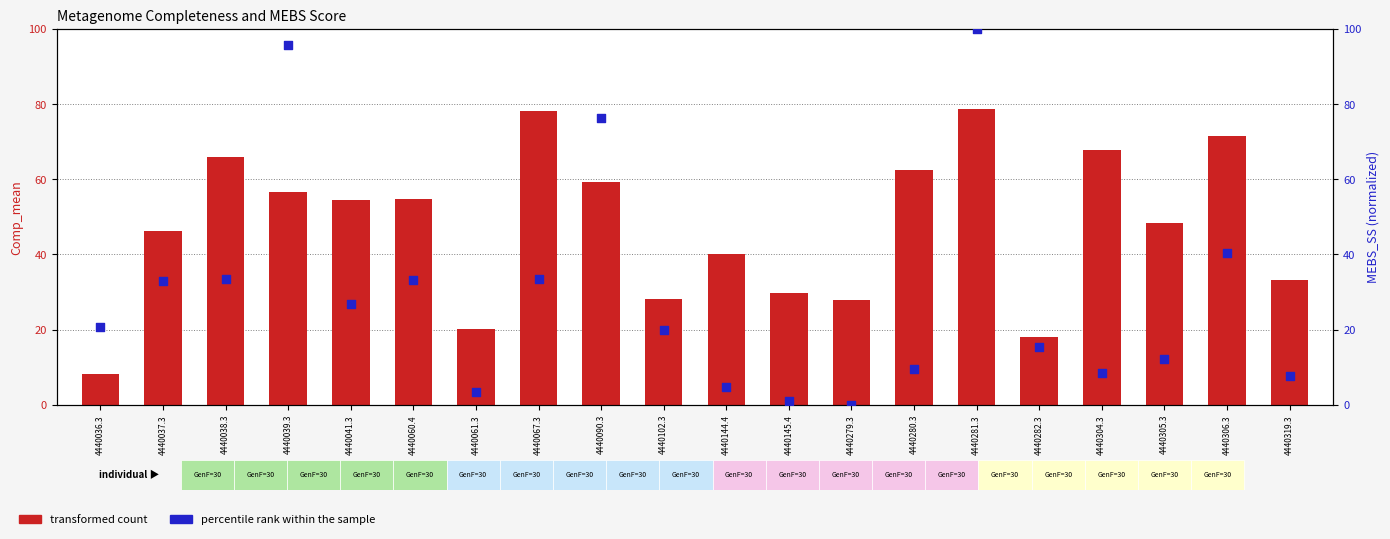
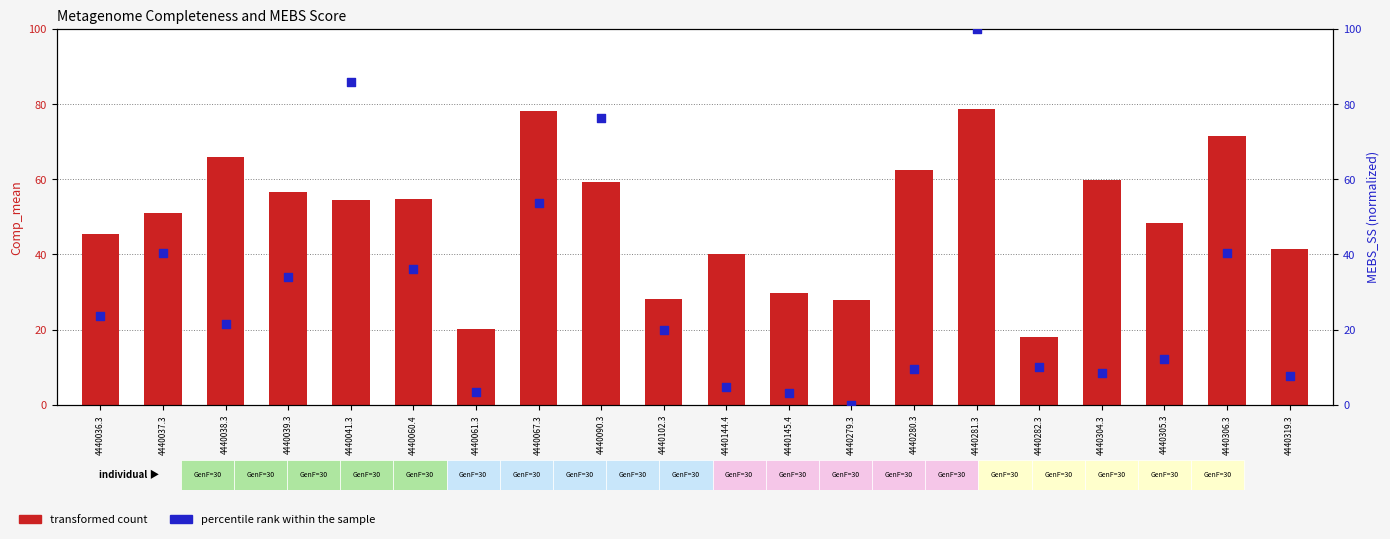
Metagenome Completeness and MEBS Score, transformed count, 4440036.3: 8 -> 45
Metagenome Completeness and MEBS Score, transformed count, 4440037.3: 46 -> 51
Metagenome Completeness and MEBS Score, transformed count, 4440304.3: 68 -> 60
Metagenome Completeness and MEBS Score, transformed count, 4440319.3: 33 -> 41
Metagenome Completeness and MEBS Score, percentile rank within the sample, 4440036.3: 21 -> 24
Metagenome Completeness and MEBS Score, percentile rank within the sample, 4440037.3: 33 -> 40
Metagenome Completeness and MEBS Score, percentile rank within the sample, 4440038.3: 34 -> 21
Metagenome Completeness and MEBS Score, percentile rank within the sample, 4440039.3: 96 -> 34
Metagenome Completeness and MEBS Score, percentile rank within the sample, 4440041.3: 27 -> 86
Metagenome Completeness and MEBS Score, percentile rank within the sample, 4440060.4: 33 -> 36
Metagenome Completeness and MEBS Score, percentile rank within the sample, 4440067.3: 34 -> 54
Metagenome Completeness and MEBS Score, percentile rank within the sample, 4440145.4: 1 -> 3
Metagenome Completeness and MEBS Score, percentile rank within the sample, 4440282.3: 15 -> 10
